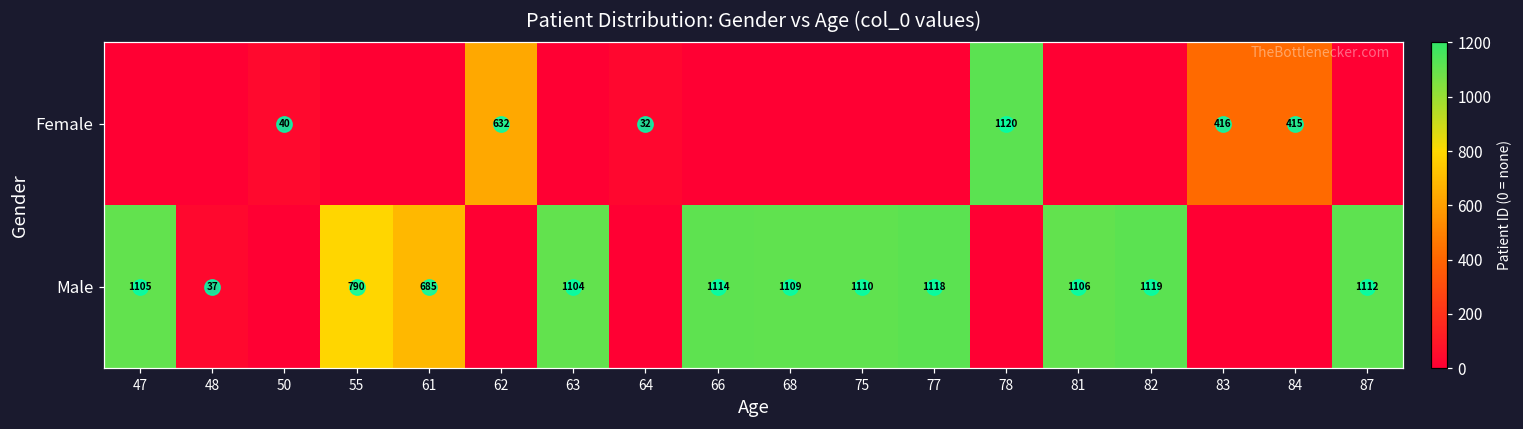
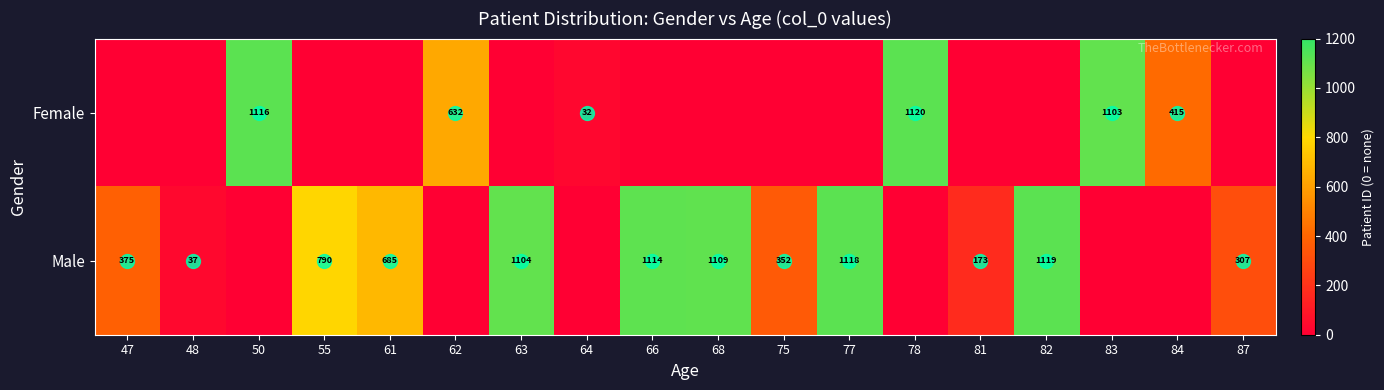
Female, 50: 40 -> 1116
Female, 83: 416 -> 1103
Male, 47: 1105 -> 375
Male, 75: 1110 -> 352
Male, 81: 1106 -> 173
Male, 87: 1112 -> 307
